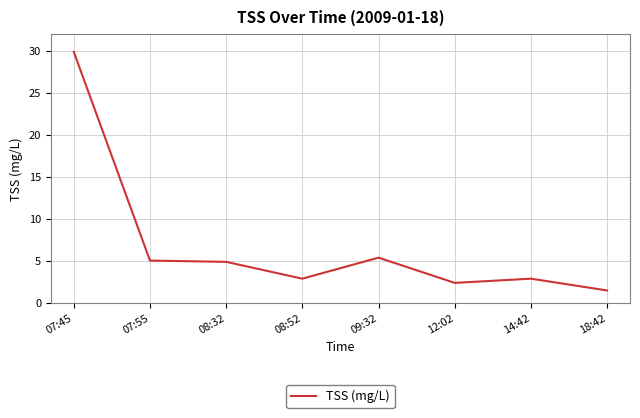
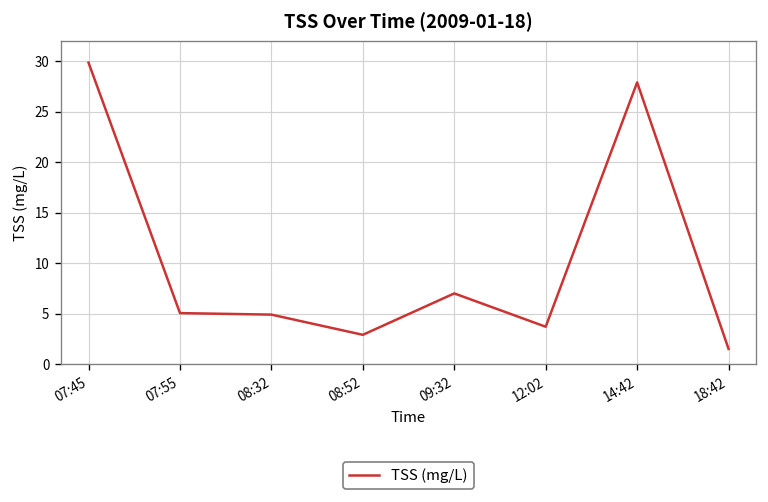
09:32: 5 -> 7
12:02: 2 -> 4
14:42: 3 -> 28
